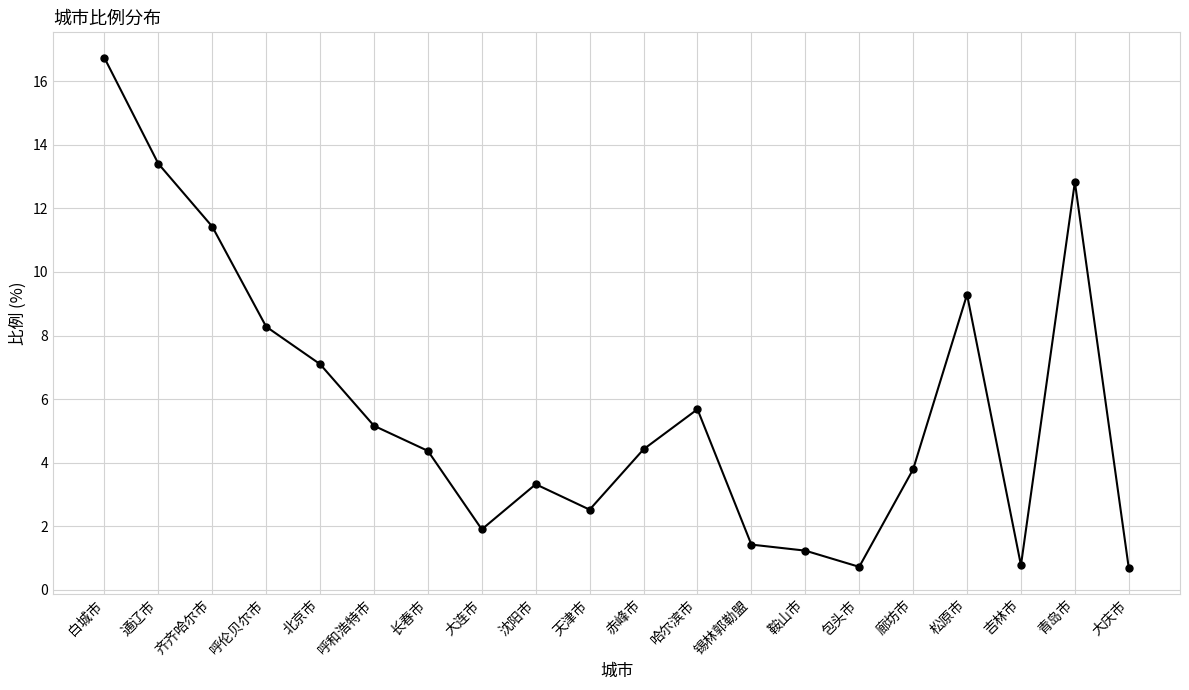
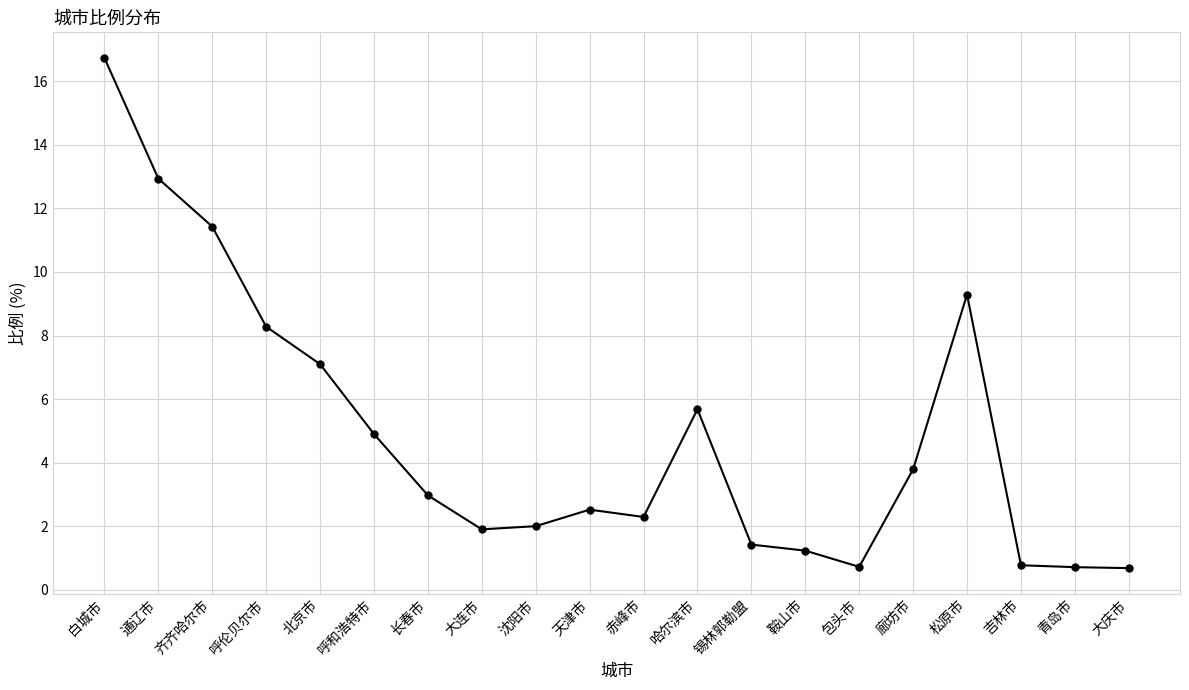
通辽市: 13.4 -> 12.9
呼和浩特市: 5.2 -> 4.9
长春市: 4.4 -> 3.0
沈阳市: 3.3 -> 2.0
赤峰市: 4.4 -> 2.3
青岛市: 12.8 -> 0.7
